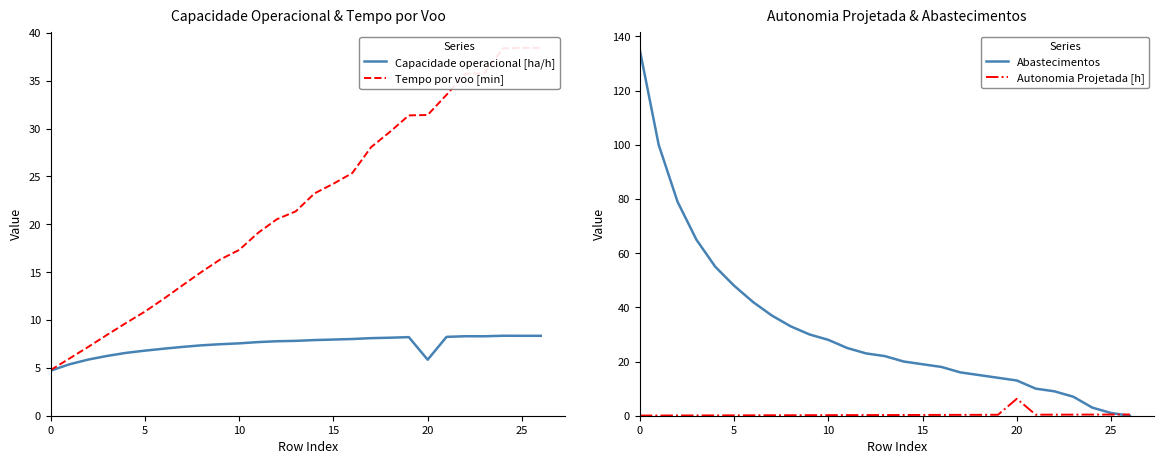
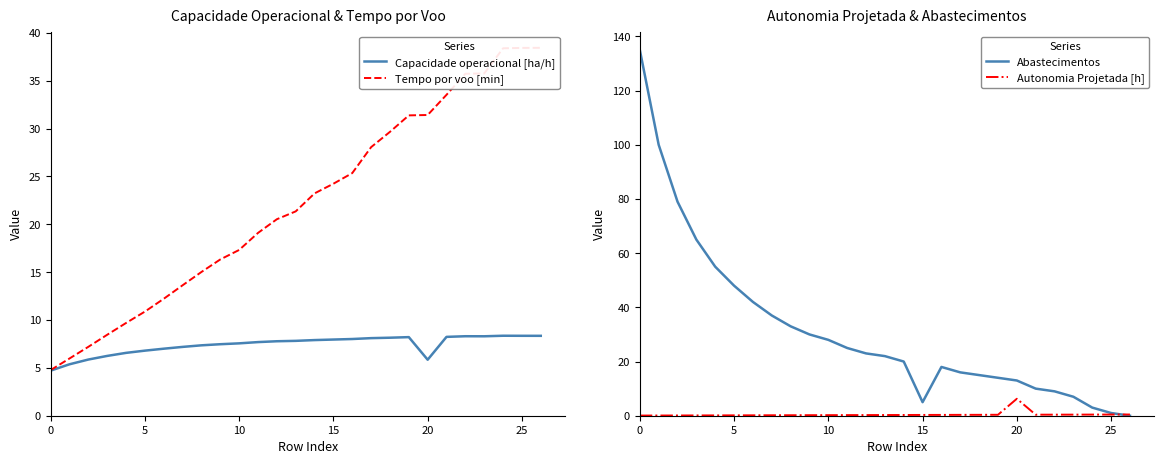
Autonomia Projetada & Abastecimentos, Abastecimentos, 15: 19 -> 5
